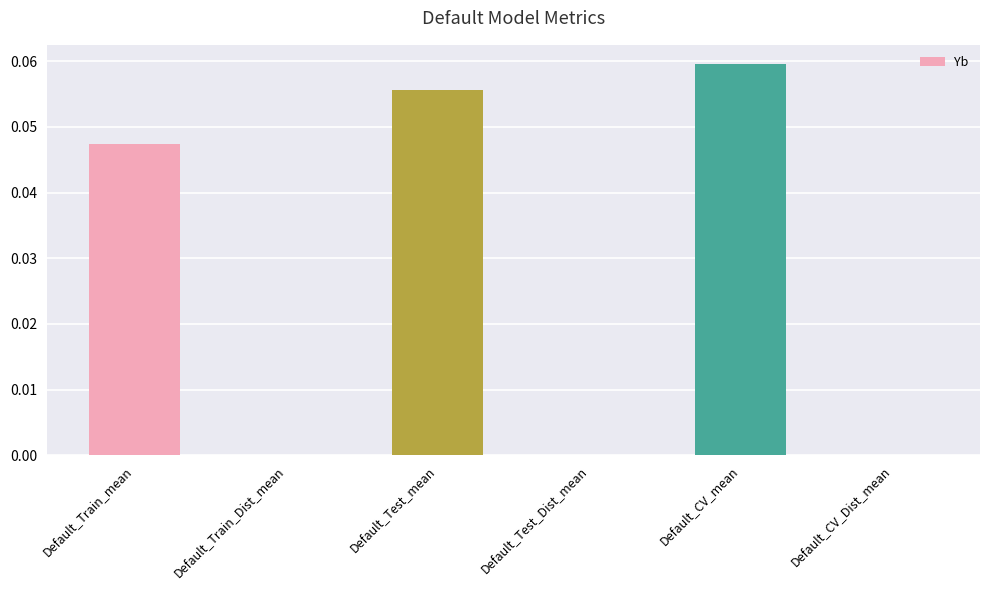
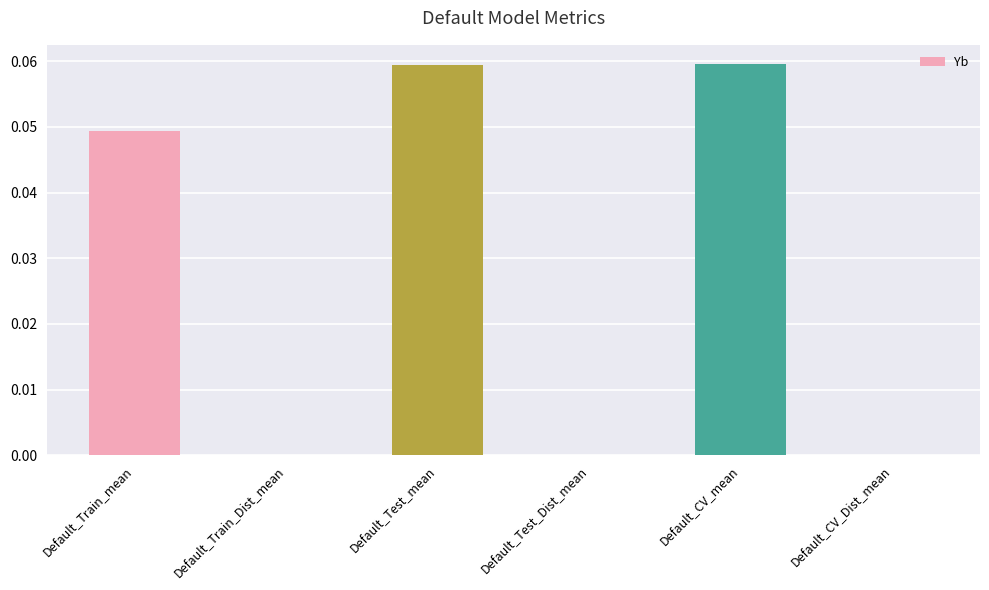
Default_Train_mean: 0.047 -> 0.049
Default_Test_mean: 0.056 -> 0.059
